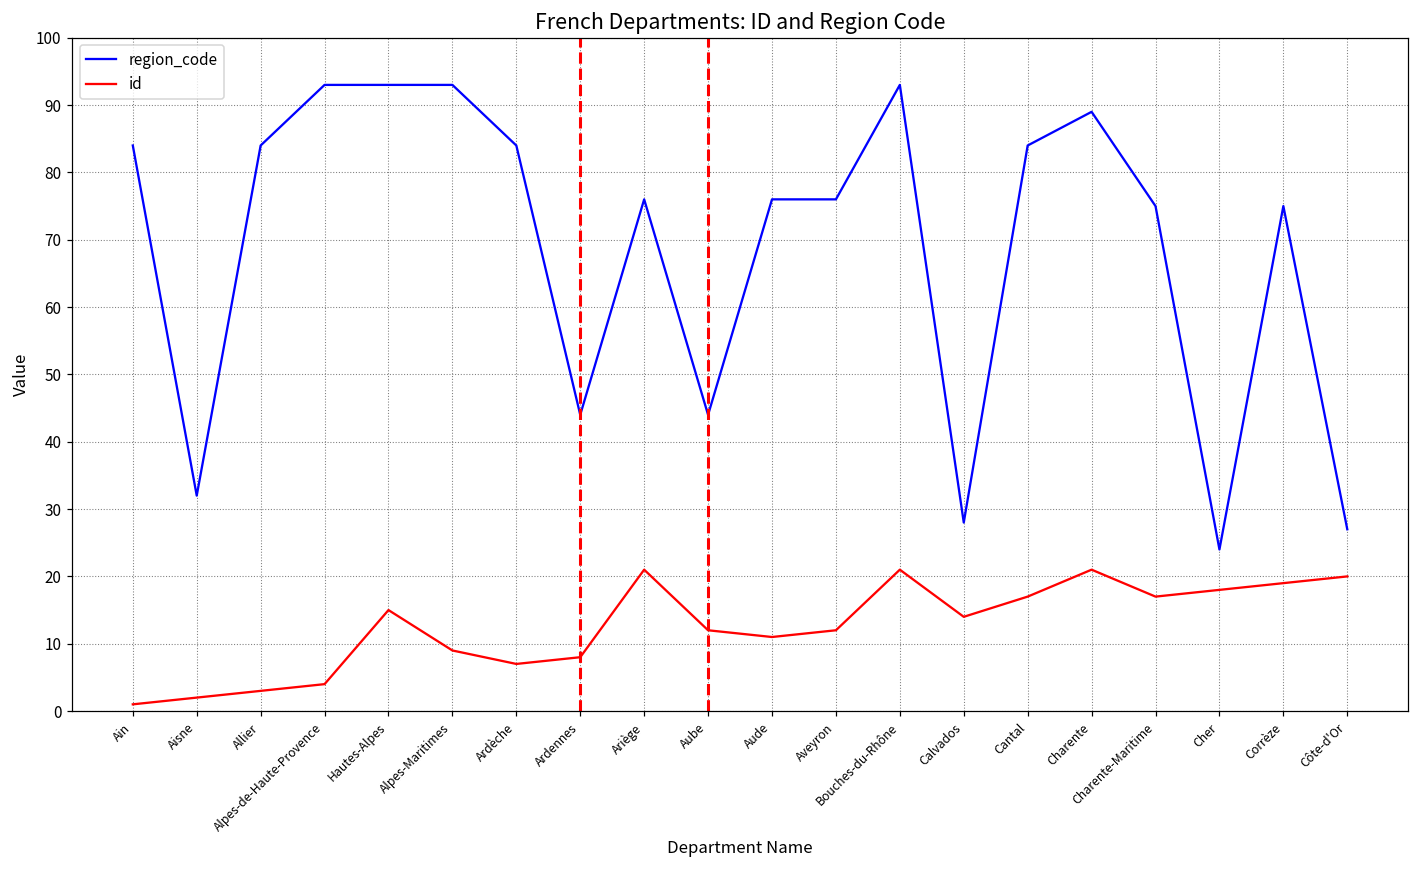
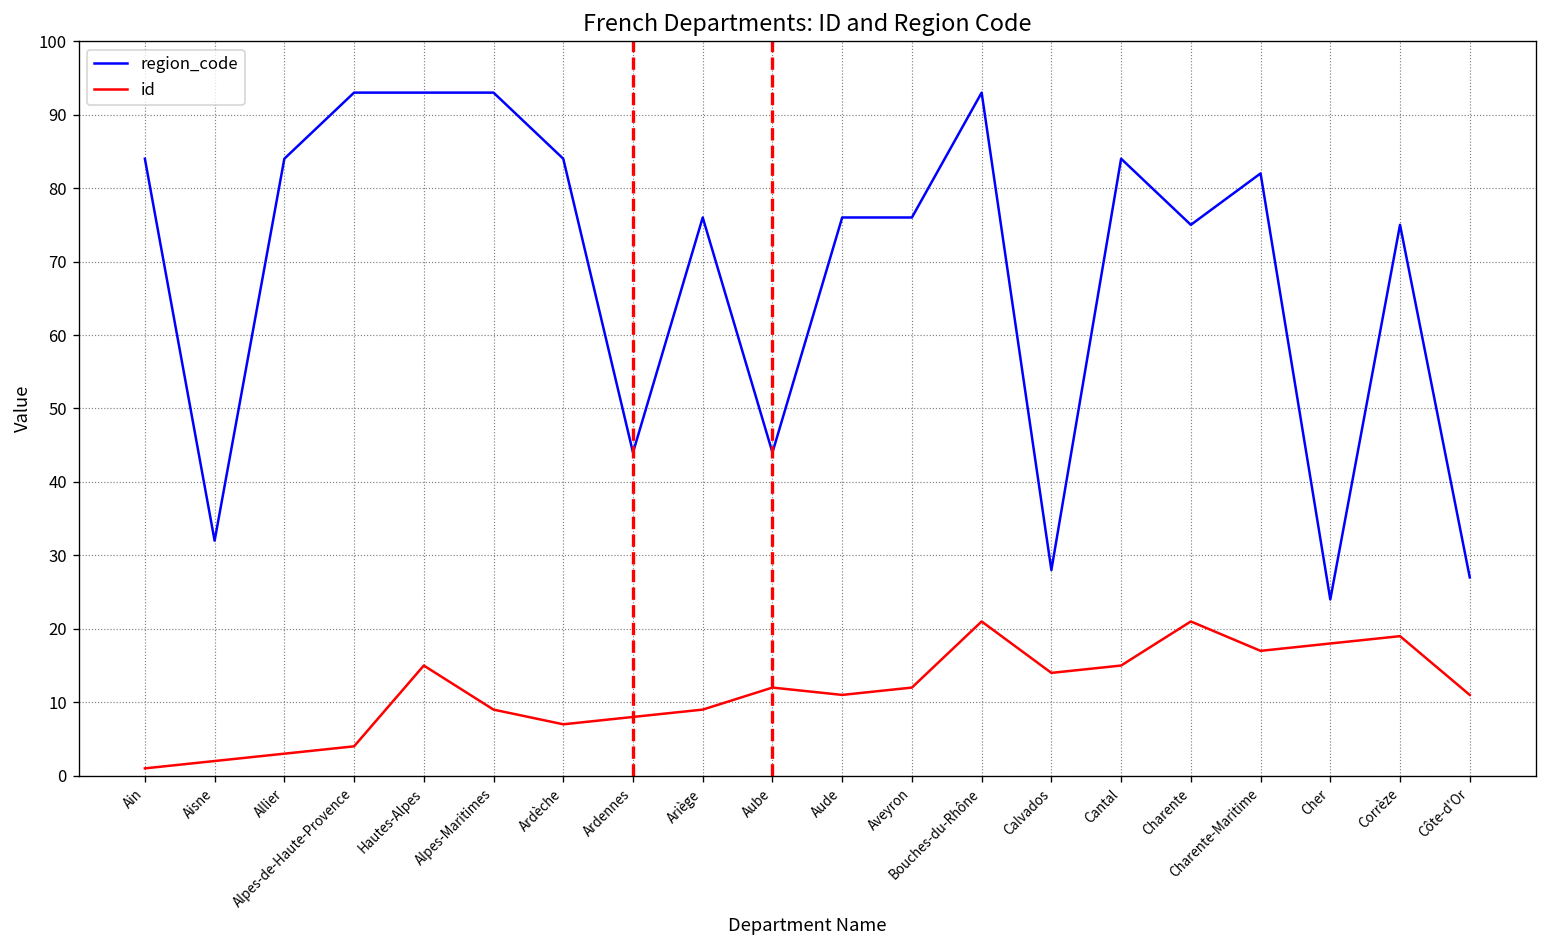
id, Ariège: 21 -> 9
id, Cantal: 17 -> 15
region_code, Charente: 89 -> 75
region_code, Charente-Maritime: 75 -> 82
id, Côte-d'Or: 20 -> 11
